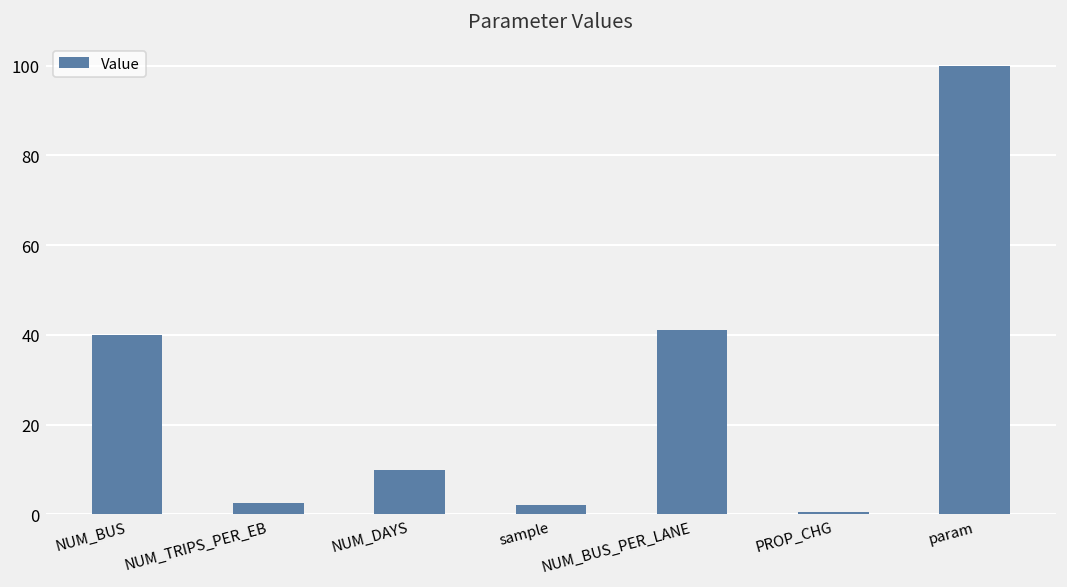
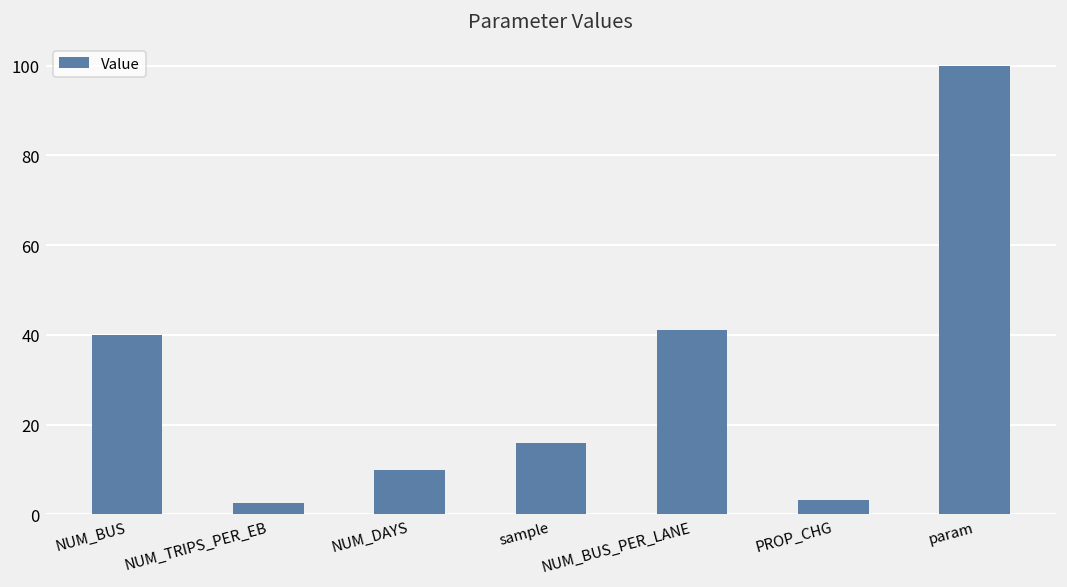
sample: 2 -> 16
PROP_CHG: 1 -> 3
